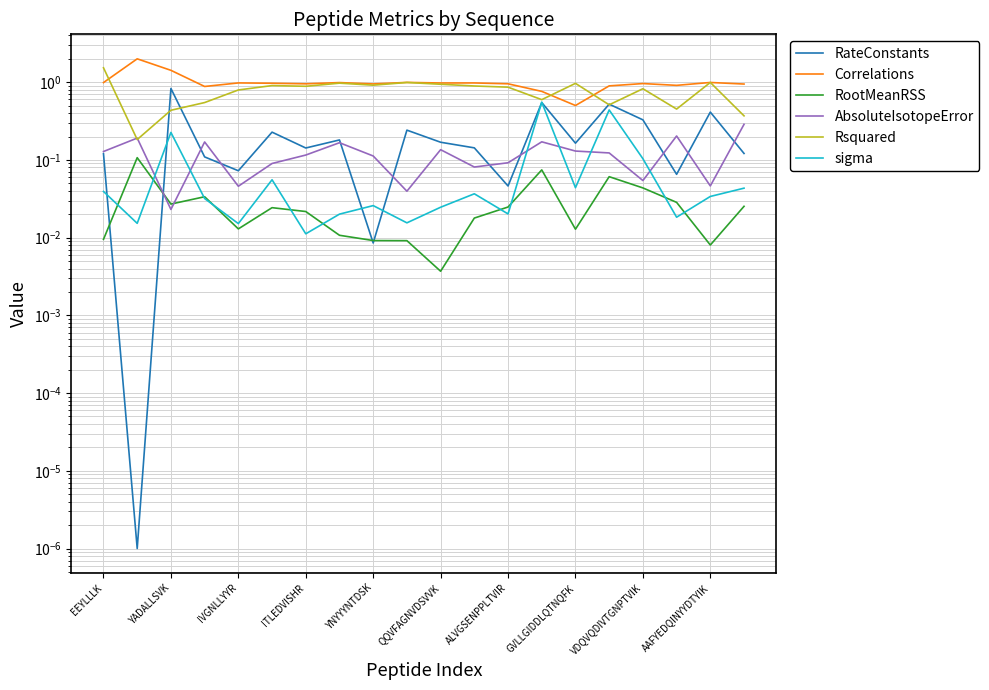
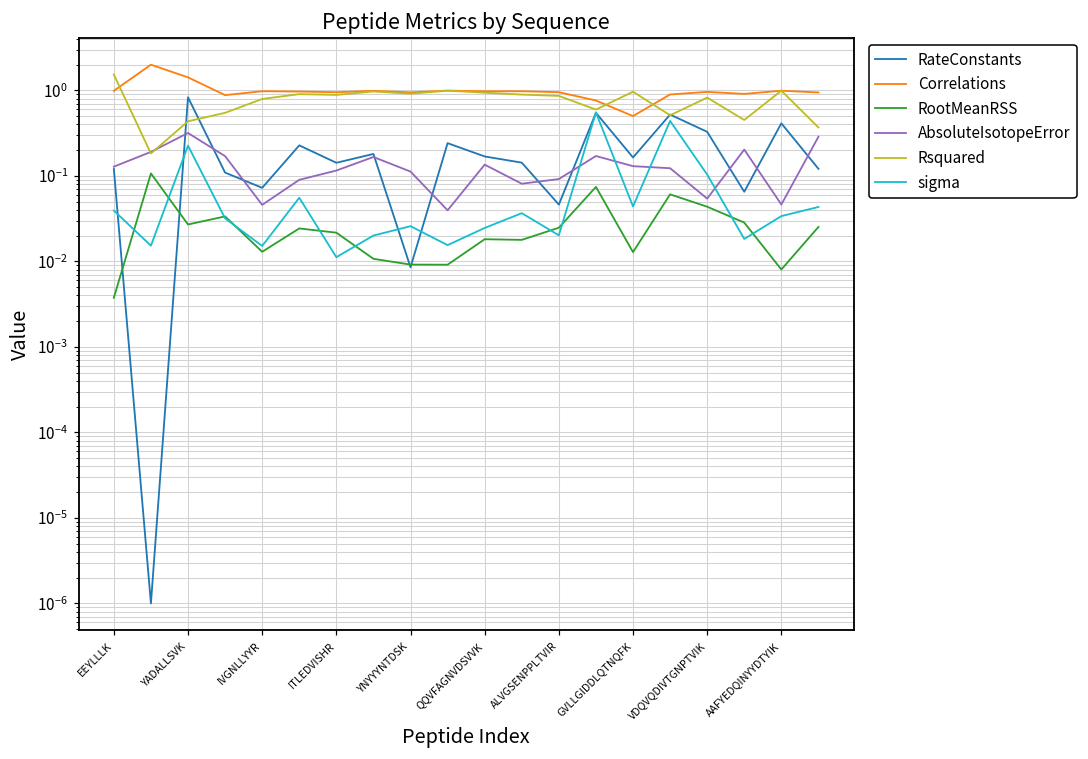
RootMeanRSS, EEYLLLK: 0.010 -> 0.004
AbsoluteIsotopeError, YADALLSVK: 0.023 -> 0.32
RootMeanRSS, QQVFAGNVDSVVK: 0.004 -> 0.018
